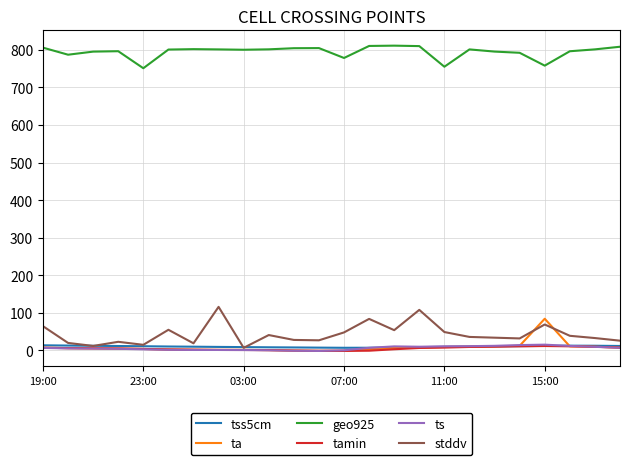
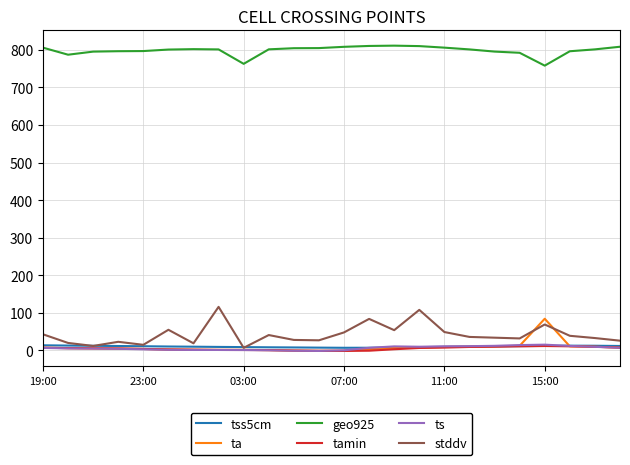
stddv, 19:00: 60 -> 40
geo925, 23:00: 750 -> 800
geo925, 03:00: 800 -> 760
geo925, 07:00: 780 -> 810
geo925, 11:00: 760 -> 810
